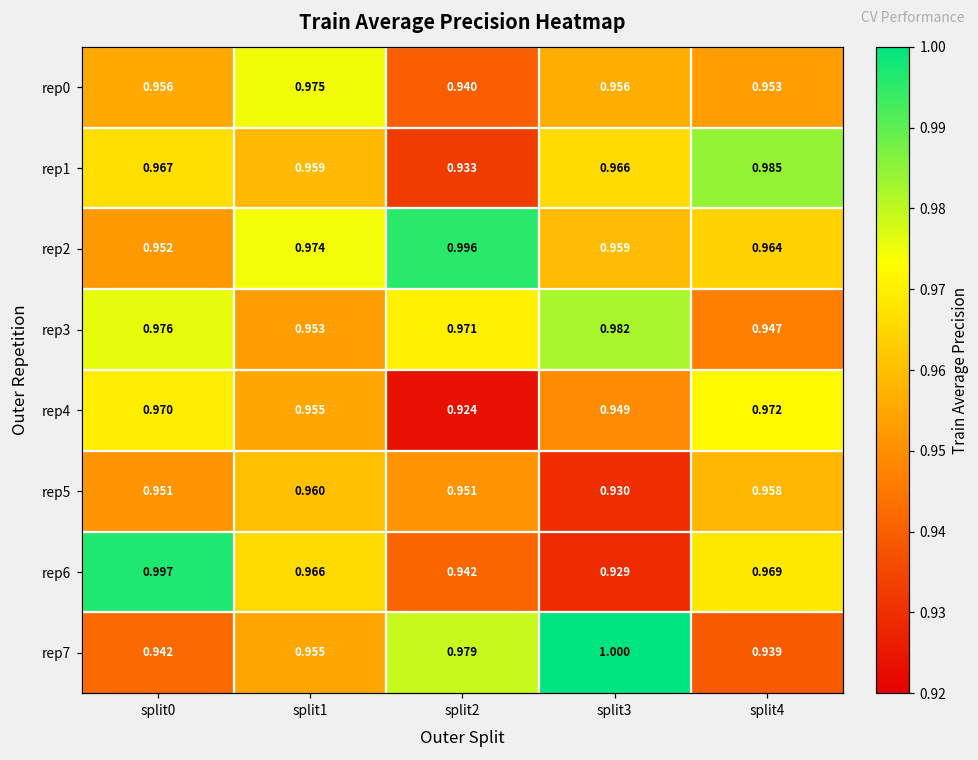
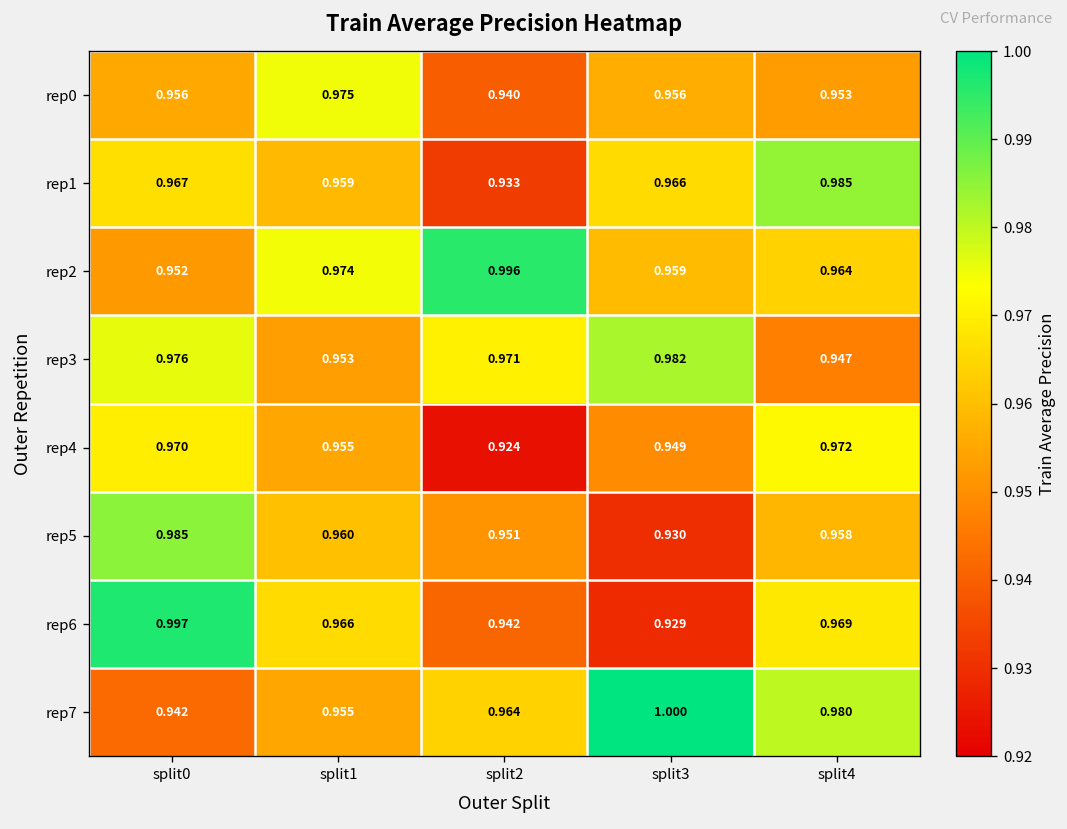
rep5, split0: 0.951 -> 0.985
rep7, split2: 0.979 -> 0.964
rep7, split4: 0.939 -> 0.980
